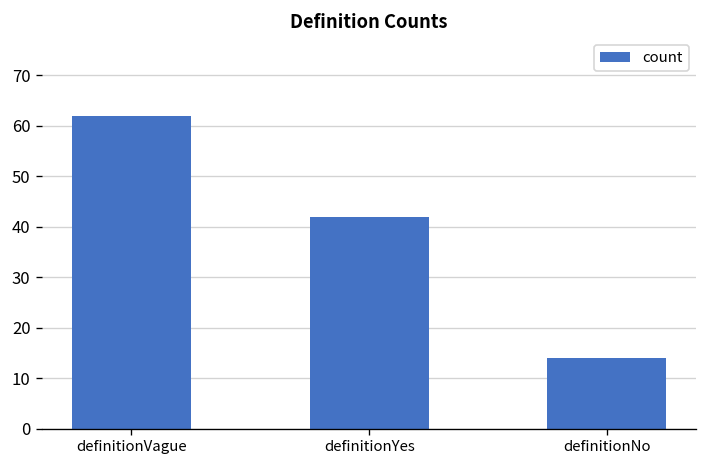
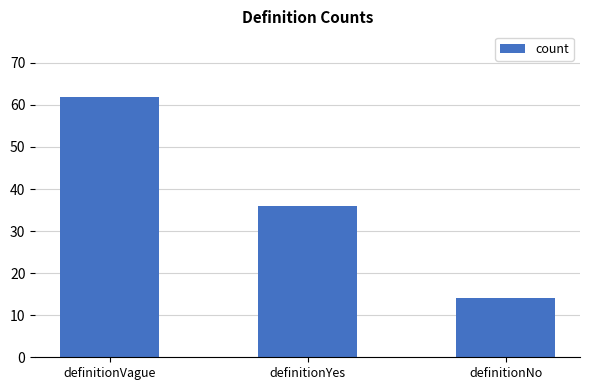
definitionYes: 42 -> 36
